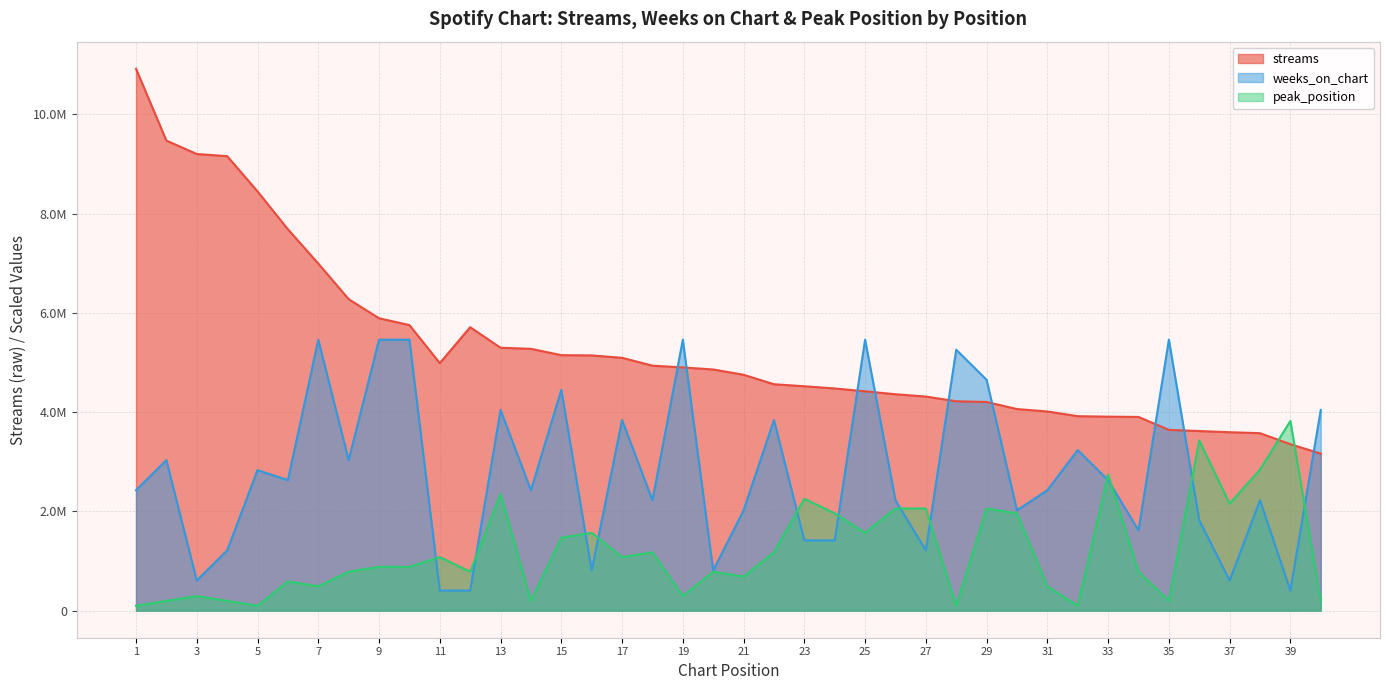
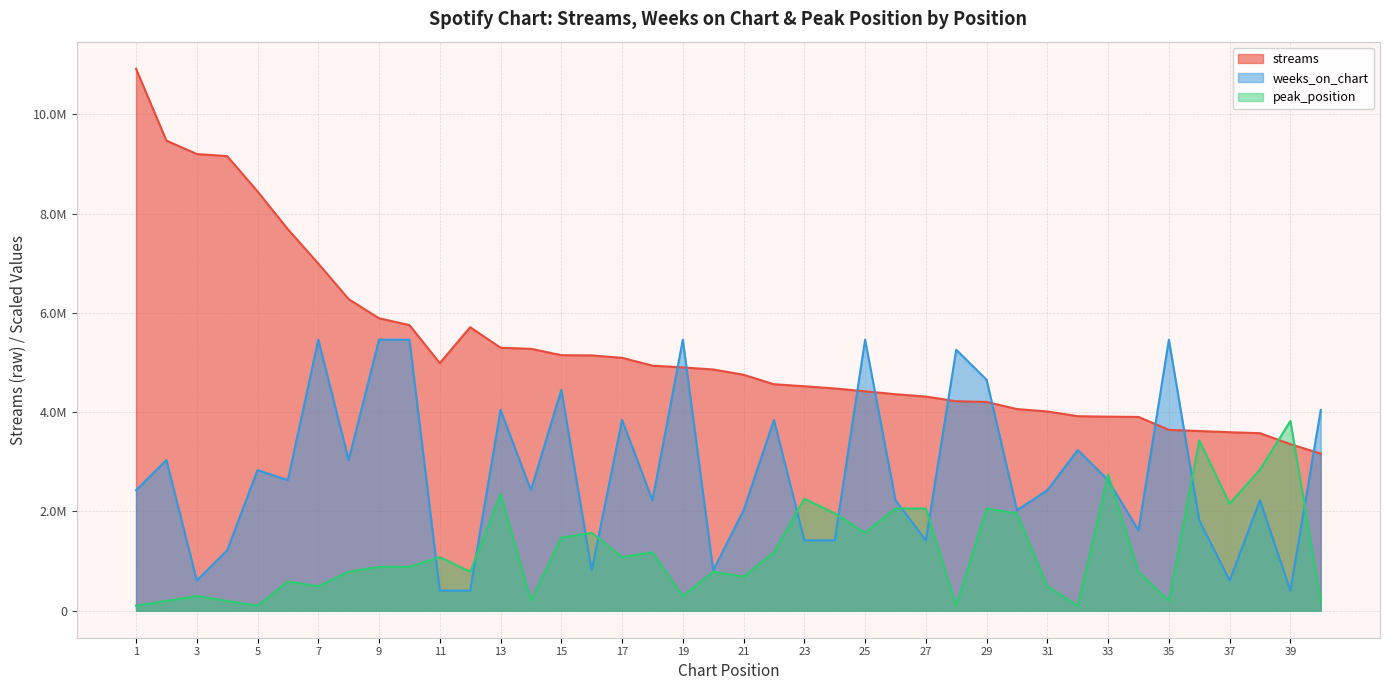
weeks_on_chart, 27: 1200000 -> 1400000
